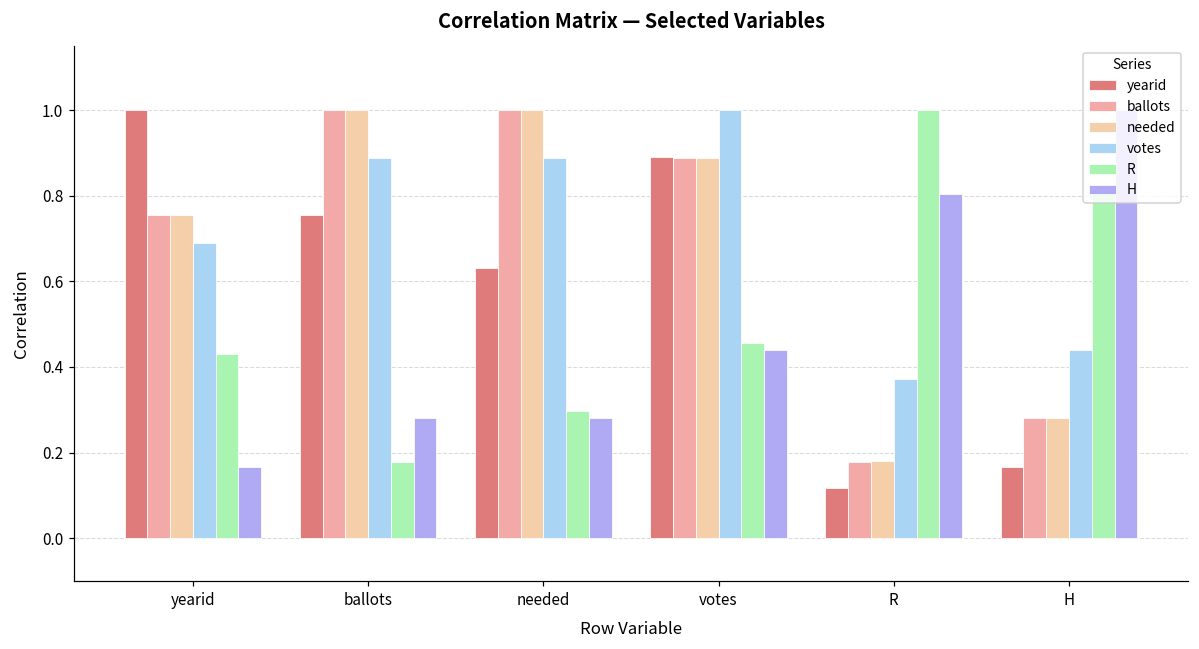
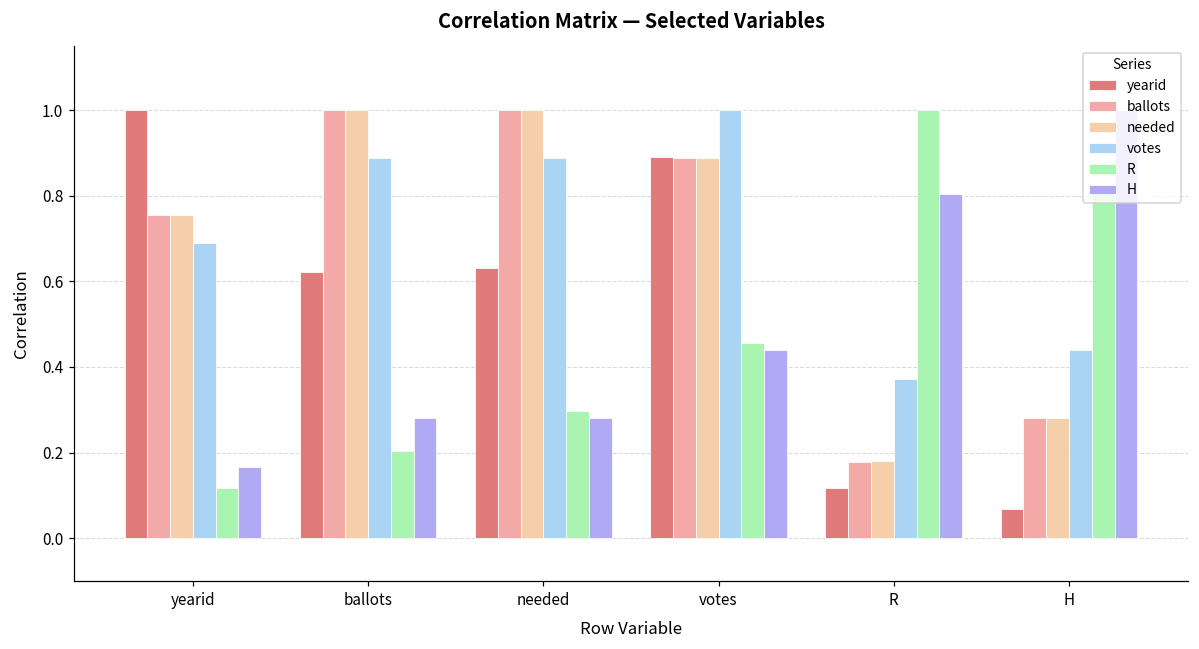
R, yearid: 0.43 -> 0.12
yearid, ballots: 0.75 -> 0.62
R, ballots: 0.18 -> 0.20
yearid, H: 0.17 -> 0.07
